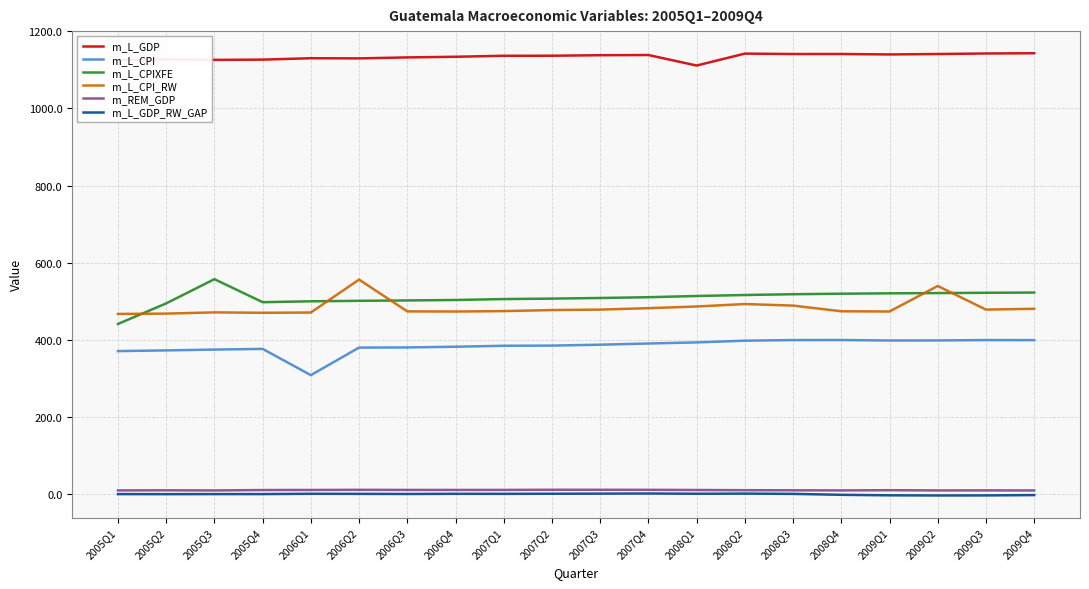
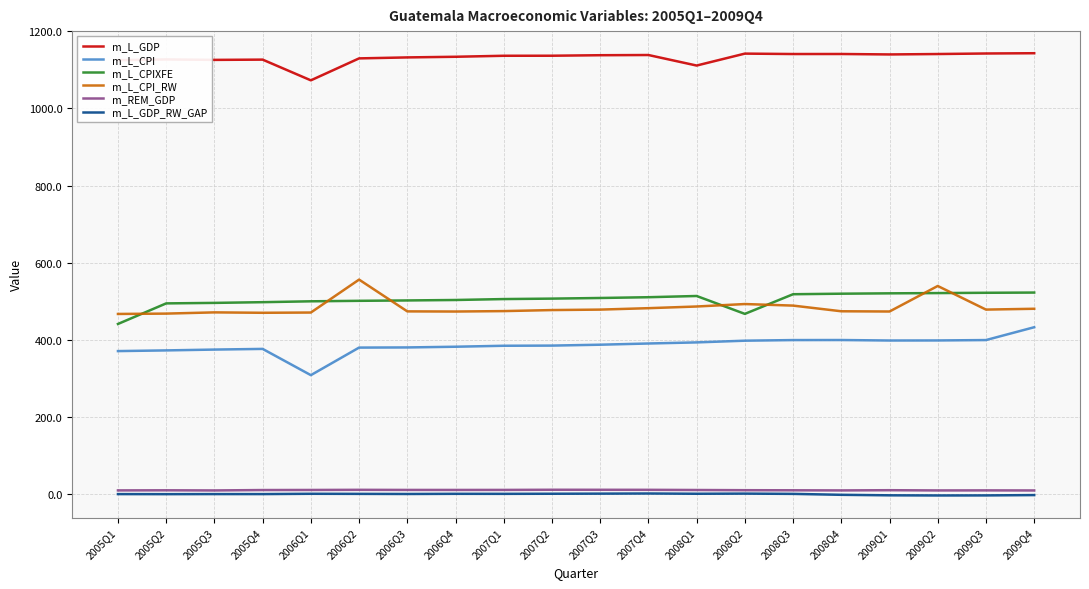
m_L_CPIXFE, 2005Q3: 560 -> 500
m_L_GDP, 2006Q1: 1130 -> 1070
m_L_CPIXFE, 2008Q2: 520 -> 470
m_L_CPI, 2009Q4: 400 -> 430
